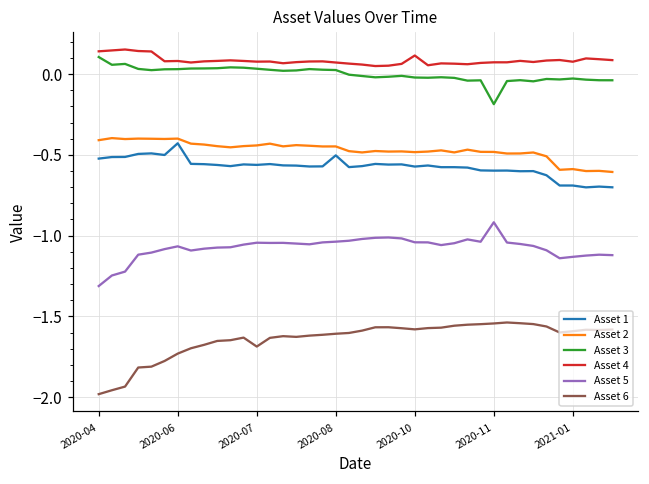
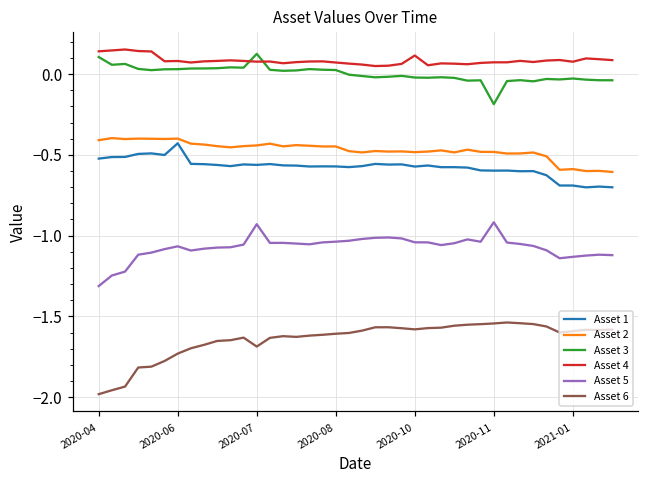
Asset 3, 2020-07: 0.03 -> 0.12
Asset 5, 2020-07: -1.04 -> -0.93
Asset 1, 2020-08: -0.50 -> -0.57
